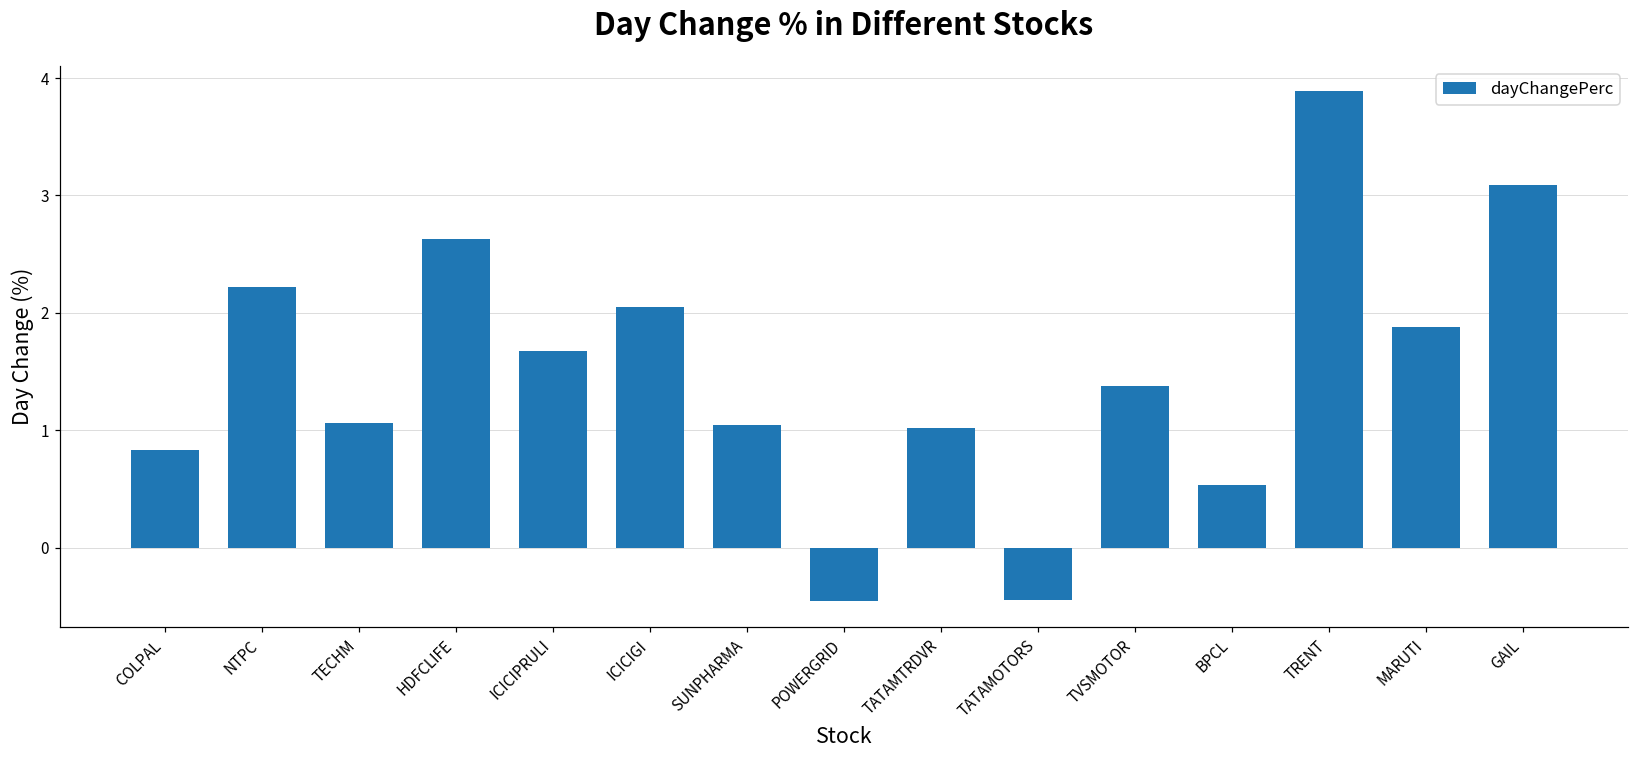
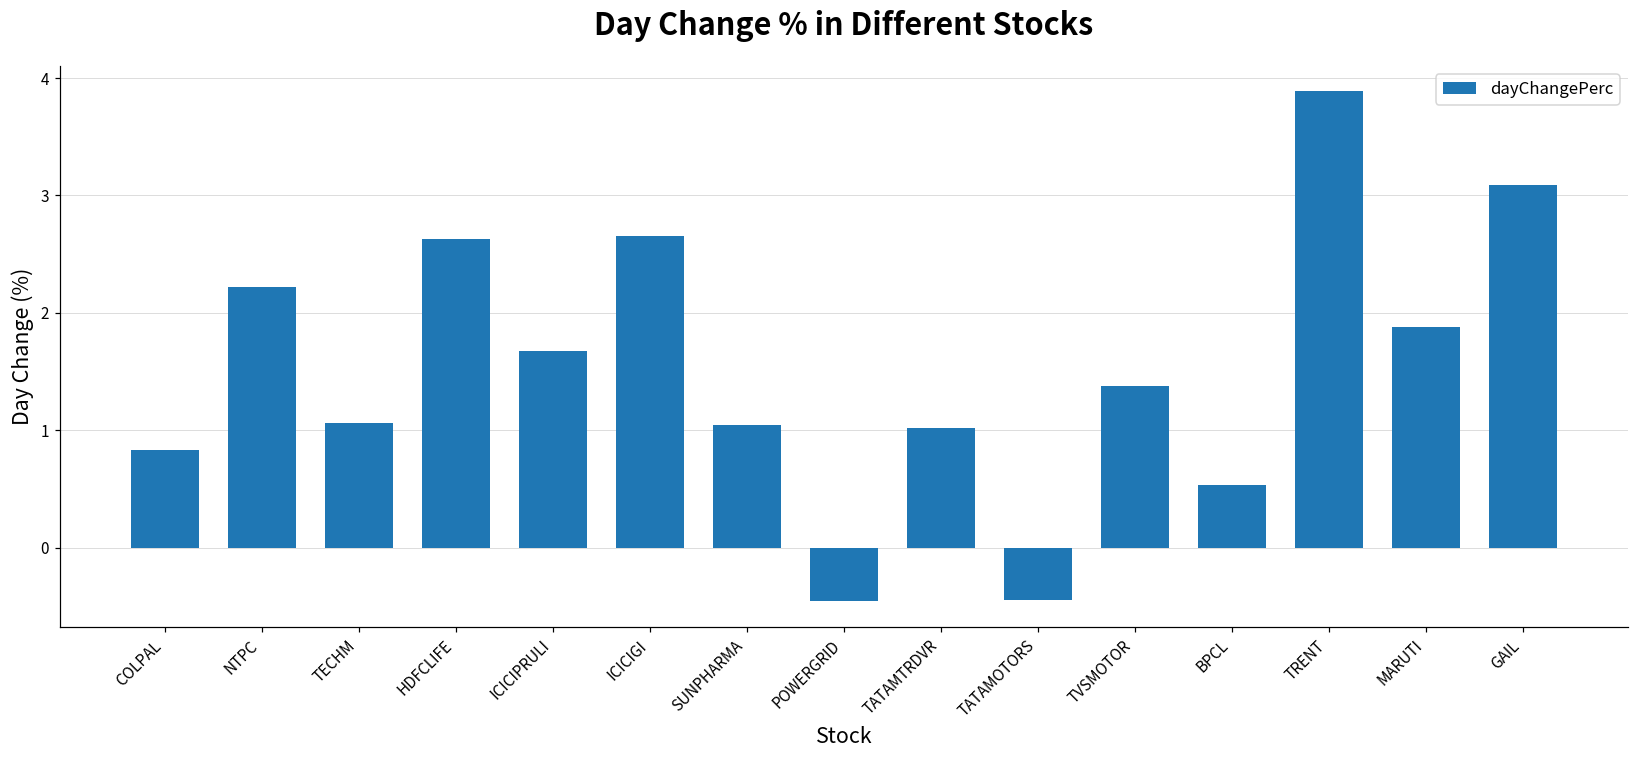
ICICIGI: 2.05 -> 2.66
